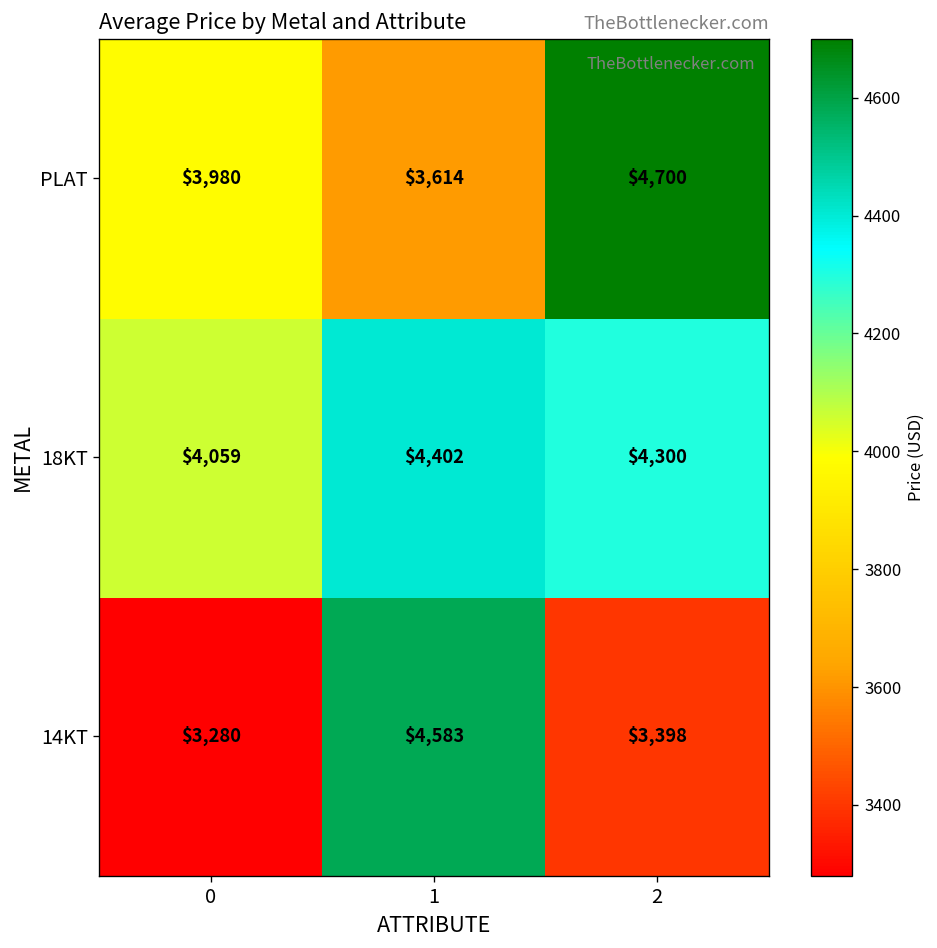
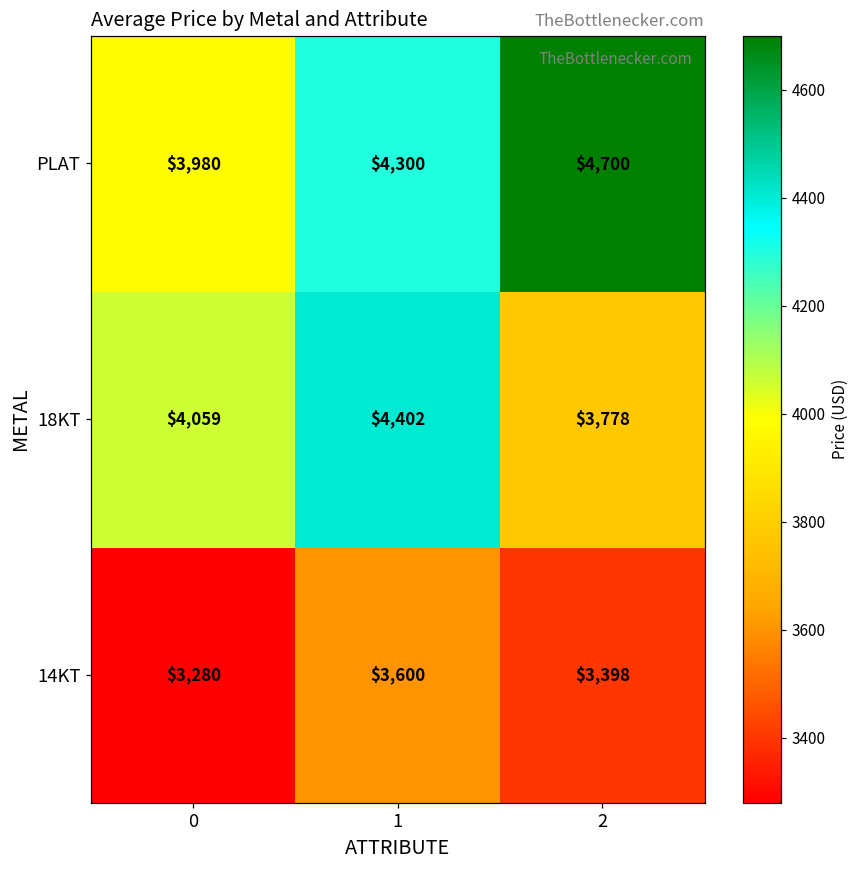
PLAT, 1: $3,614 -> $4,300
18KT, 2: $4,300 -> $3,778
14KT, 1: $4,583 -> $3,600
